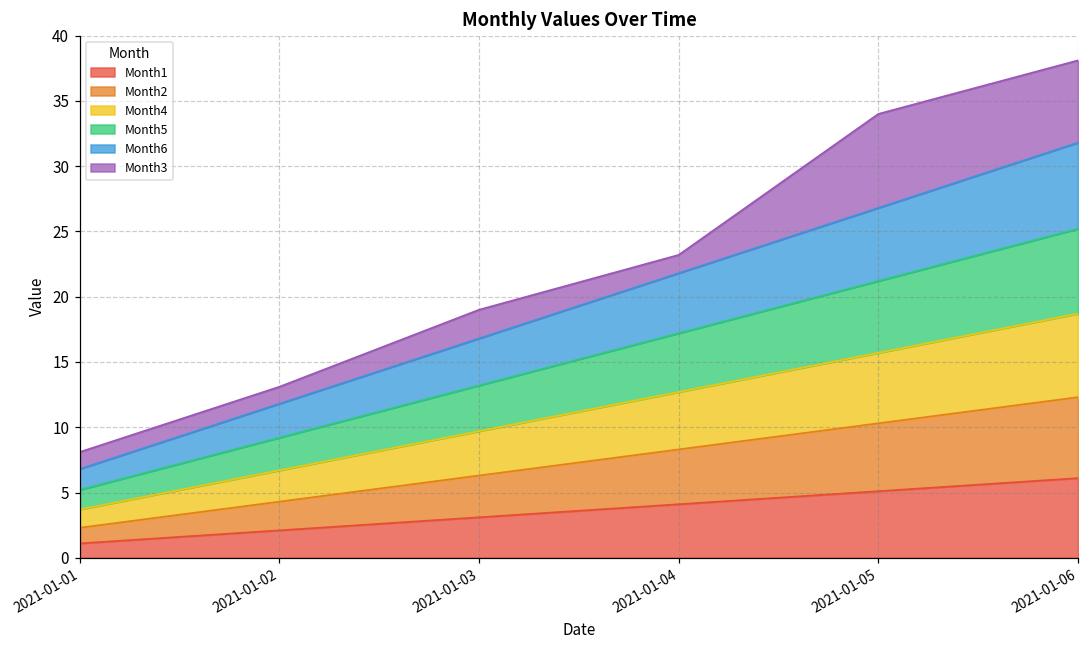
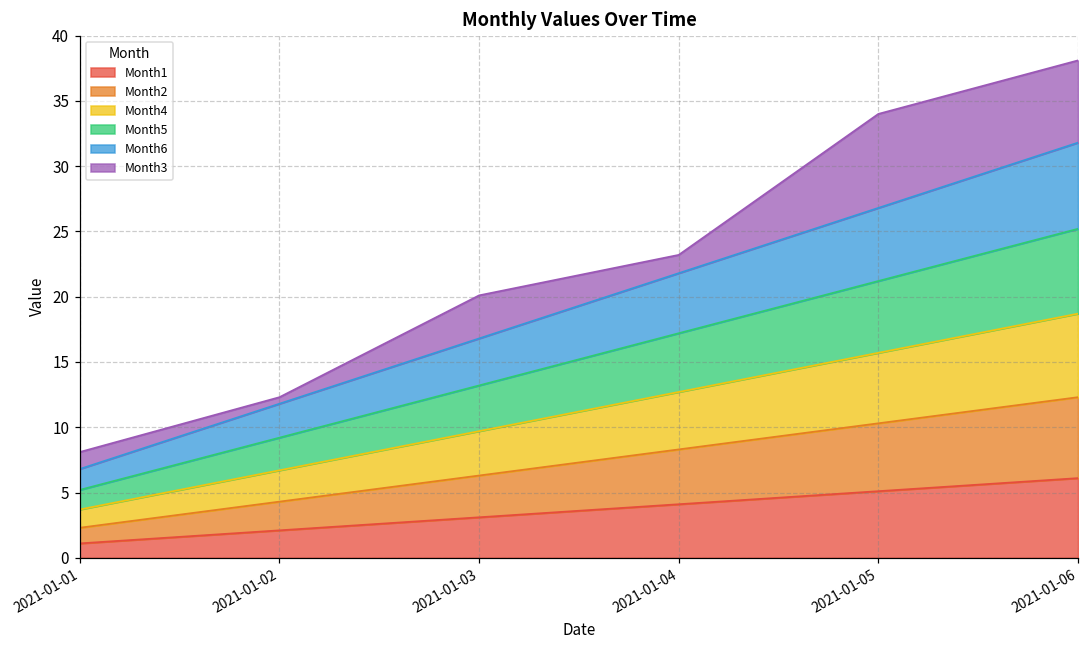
Month3, 2021-01-02: 1.3 -> 0.5
Month3, 2021-01-03: 2.2 -> 3.3
